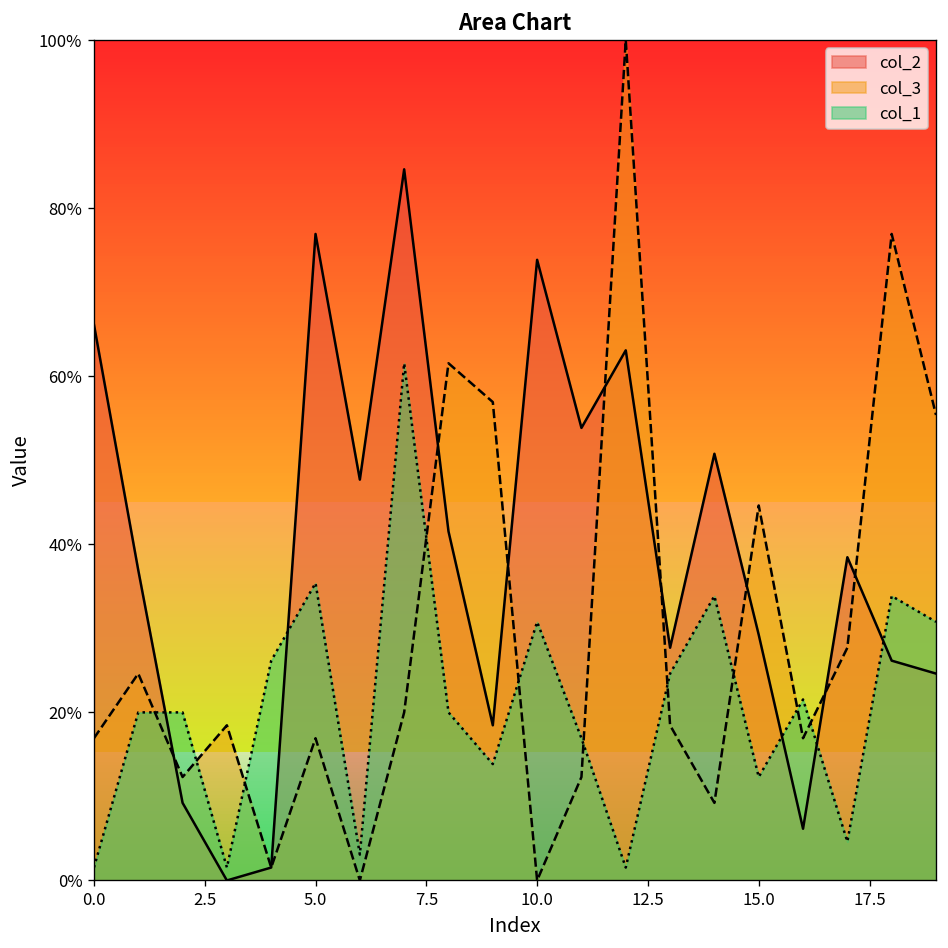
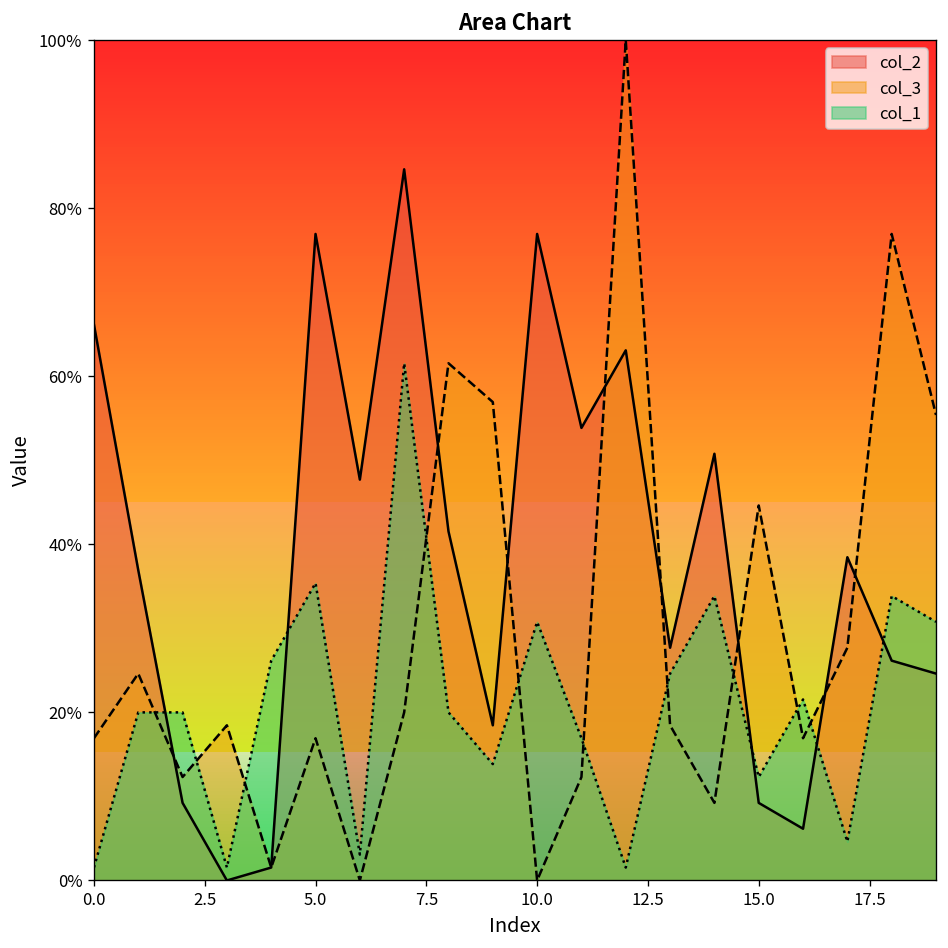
col_2, 10.0: 74% -> 77%
col_2, 15.0: 29% -> 9%
